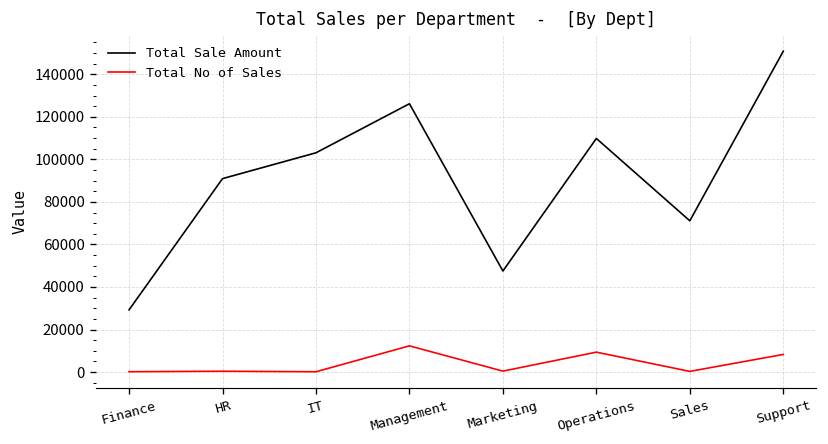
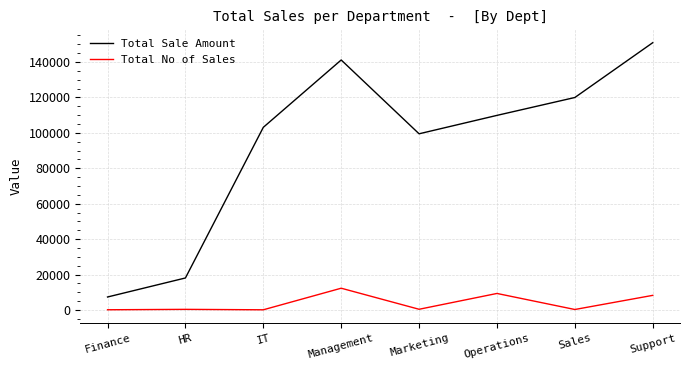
Total Sale Amount, Finance: 29000 -> 7000
Total Sale Amount, HR: 91000 -> 18000
Total Sale Amount, Management: 126000 -> 141000
Total Sale Amount, Marketing: 48000 -> 99000
Total Sale Amount, Sales: 71000 -> 120000
